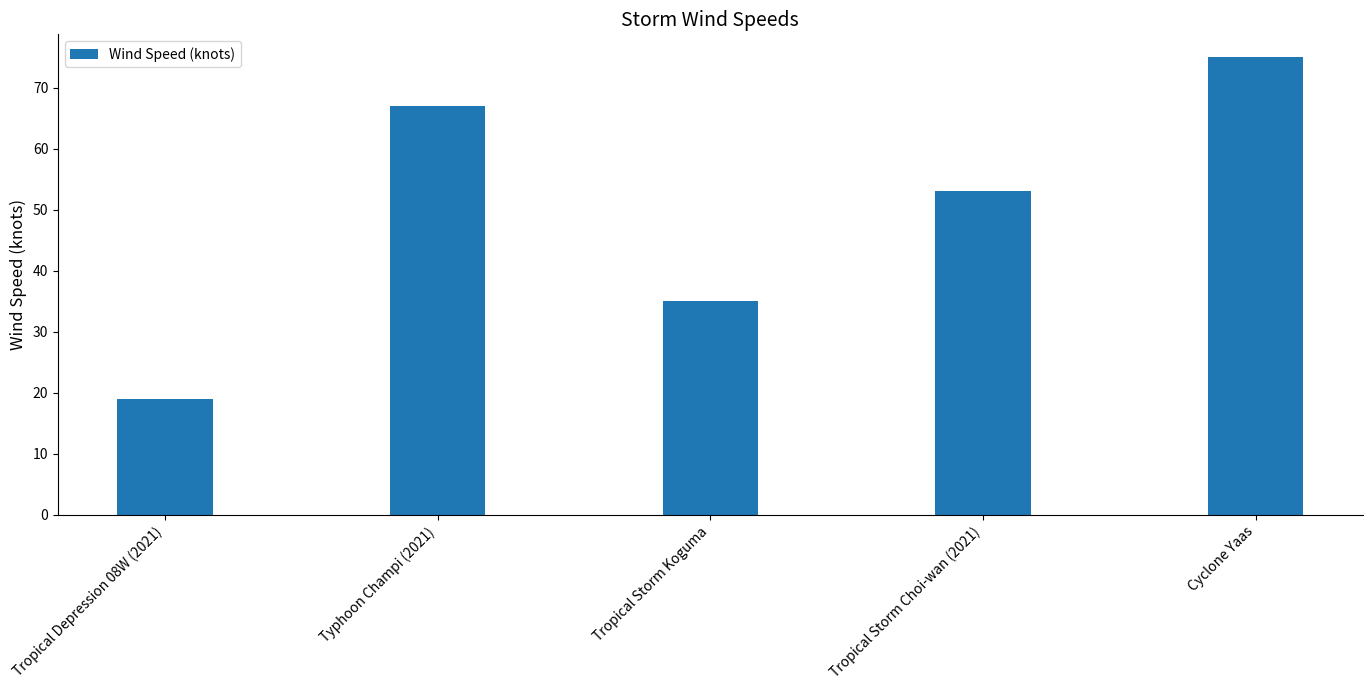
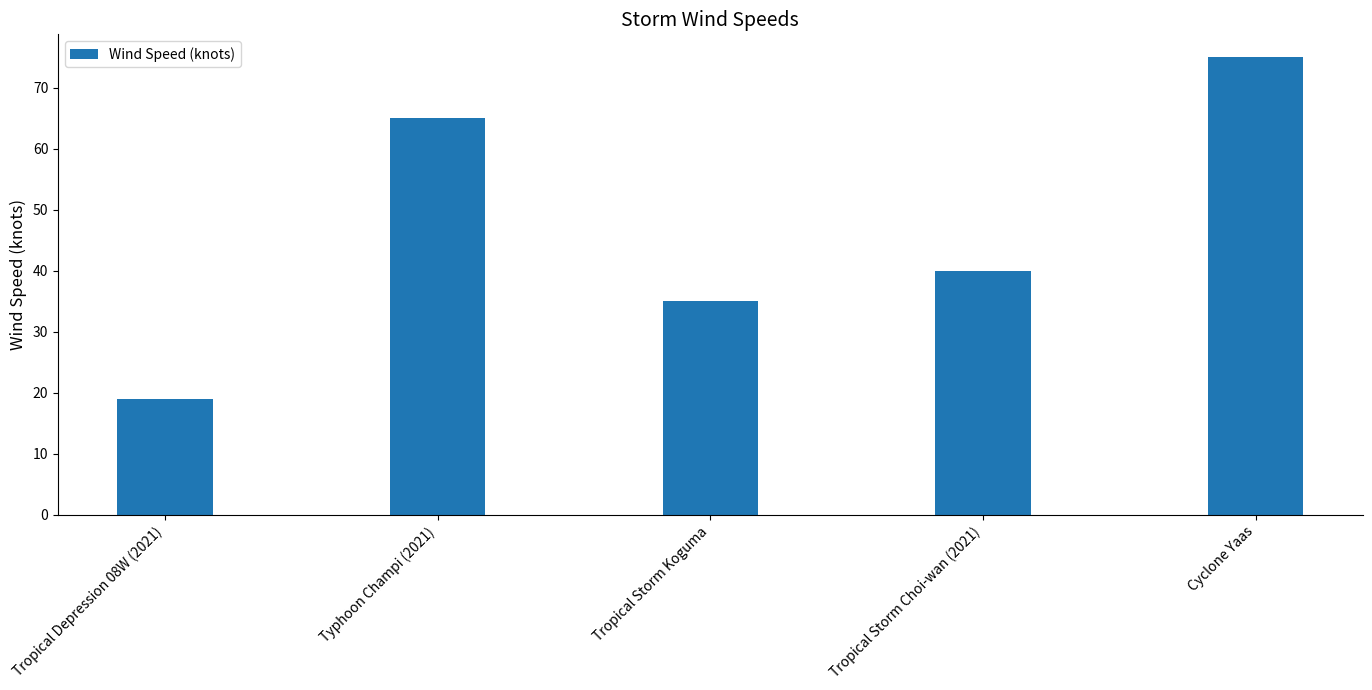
Typhoon Champi (2021): 67 -> 65
Tropical Storm Choi-wan (2021): 53 -> 40
